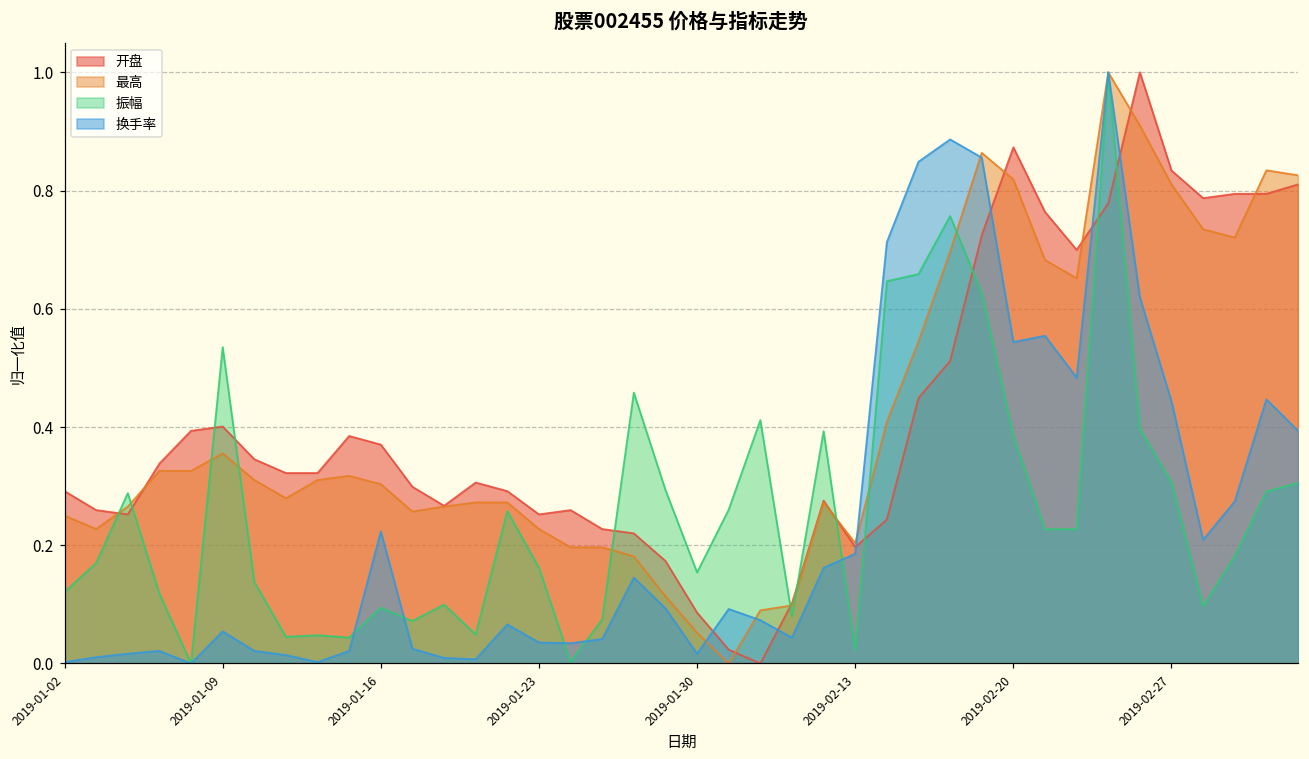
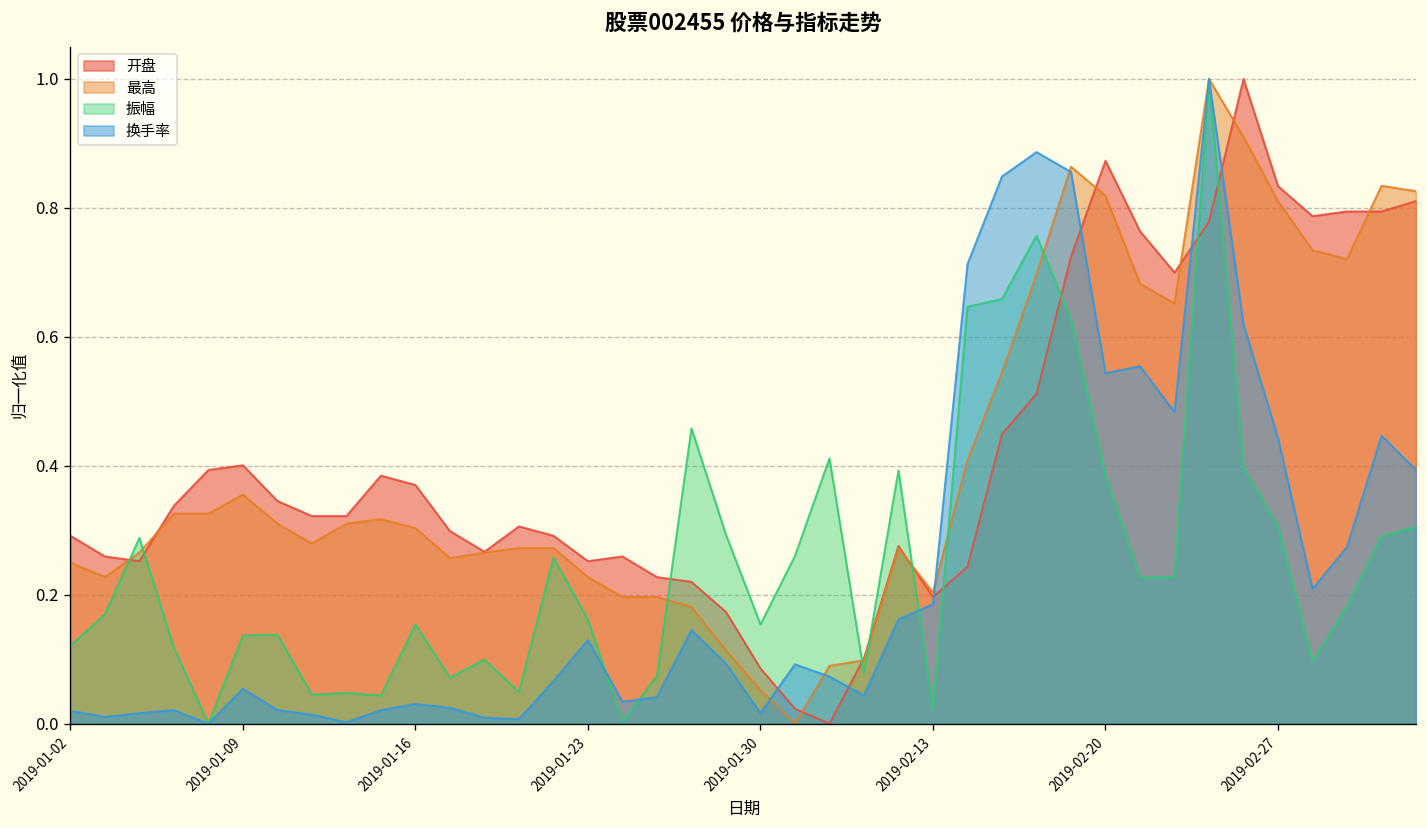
换手率, 2019-01-02: 0.00 -> 0.02
振幅, 2019-01-09: 0.54 -> 0.14
振幅, 2019-01-16: 0.09 -> 0.15
换手率, 2019-01-16: 0.22 -> 0.03
换手率, 2019-01-23: 0.04 -> 0.13
